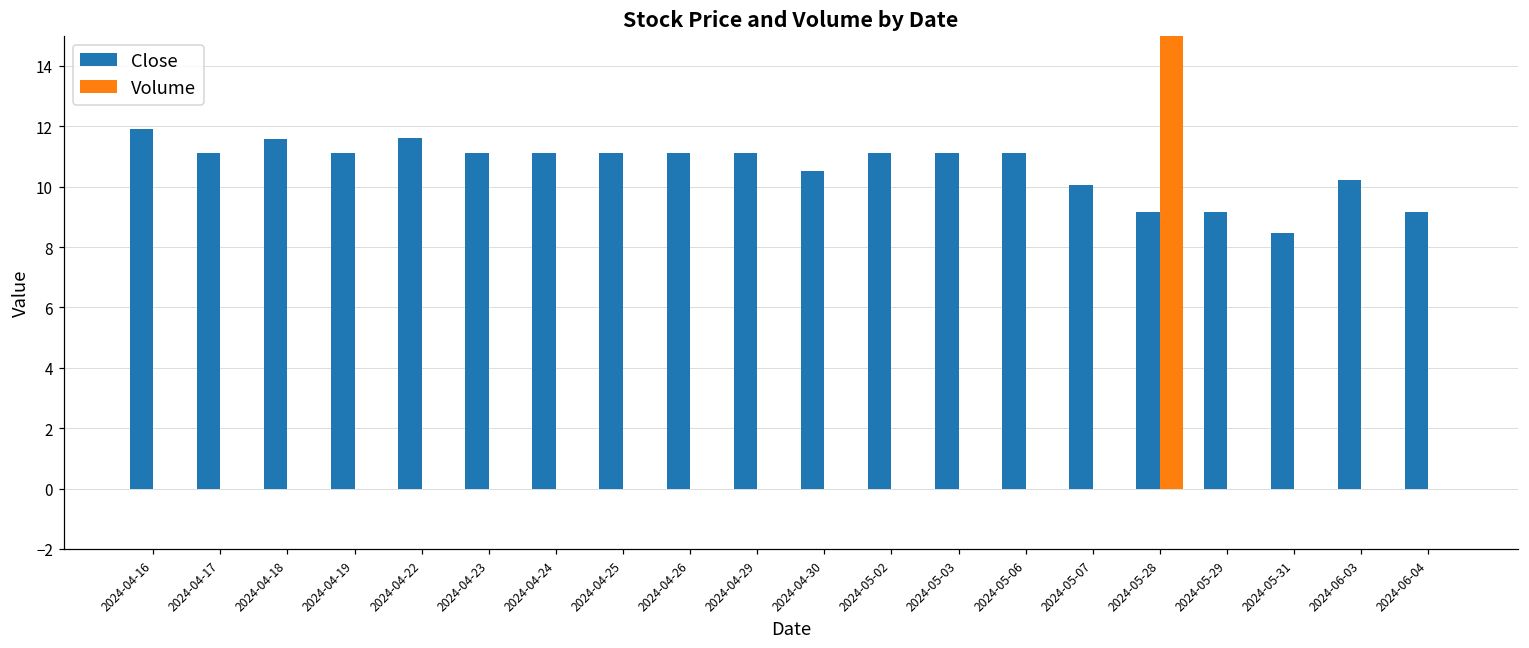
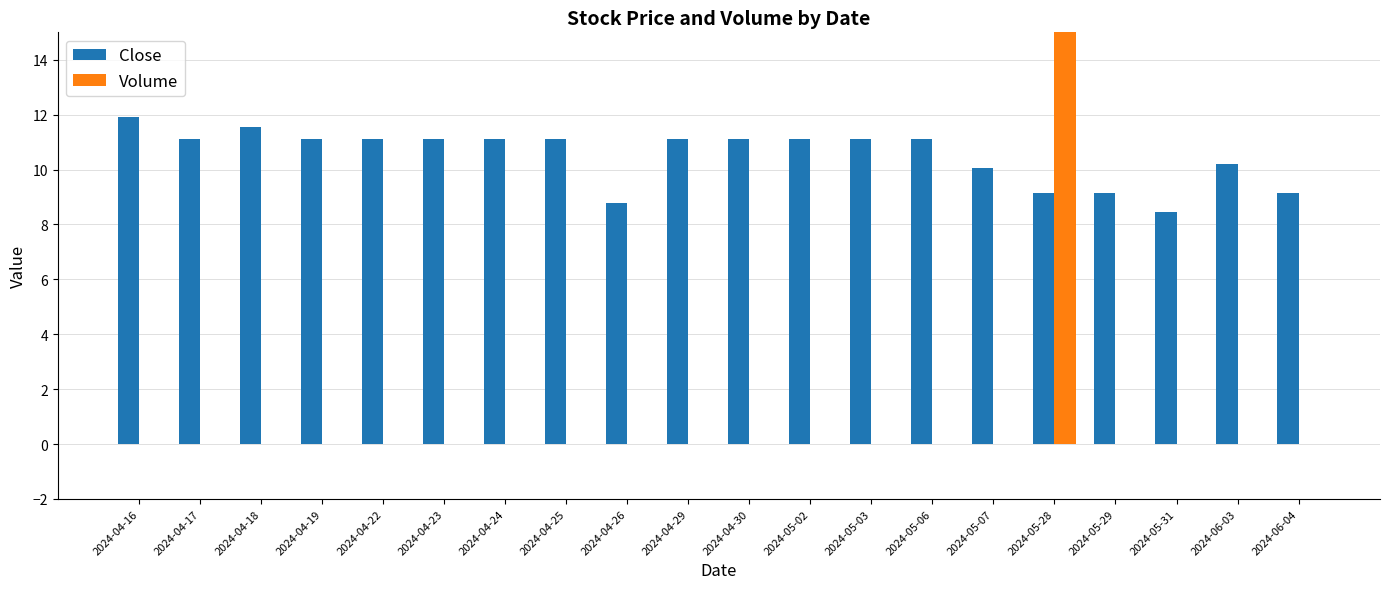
Close, 2024-04-22: 11.6 -> 11.1
Close, 2024-04-26: 11.1 -> 8.8
Close, 2024-04-30: 10.5 -> 11.1
